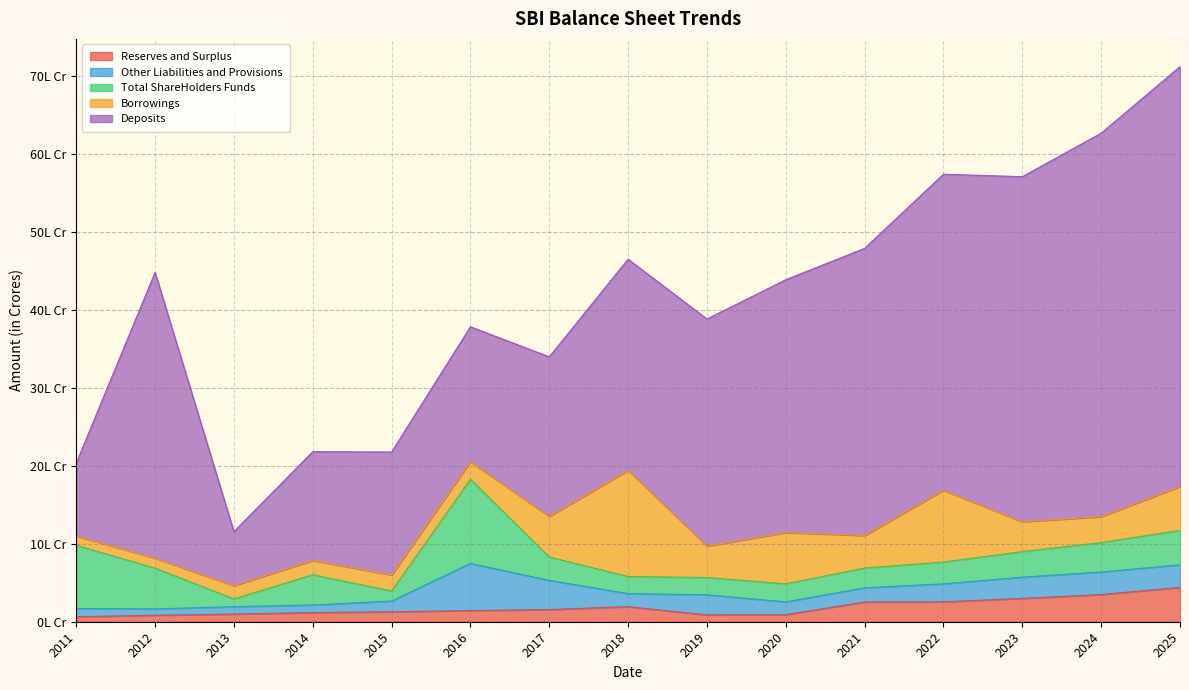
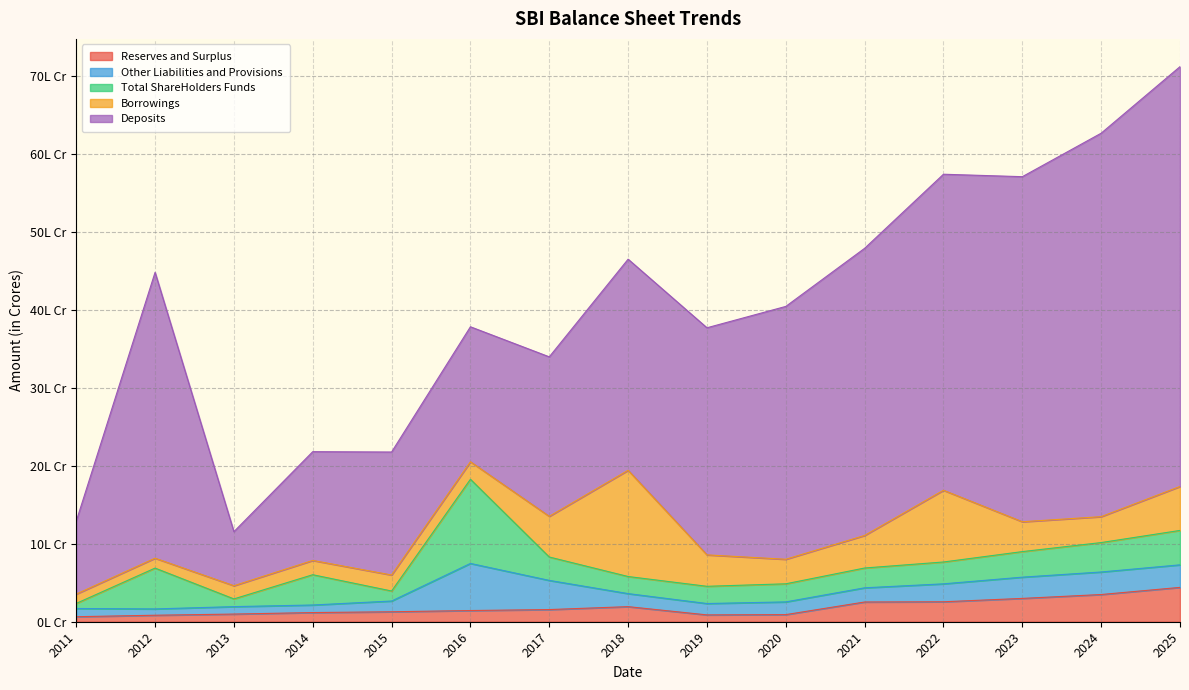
Total ShareHolders Funds, 2011: 8L Cr -> 1L Cr
Other Liabilities and Provisions, 2019: 3L Cr -> 1L Cr
Borrowings, 2020: 7L Cr -> 3L Cr
